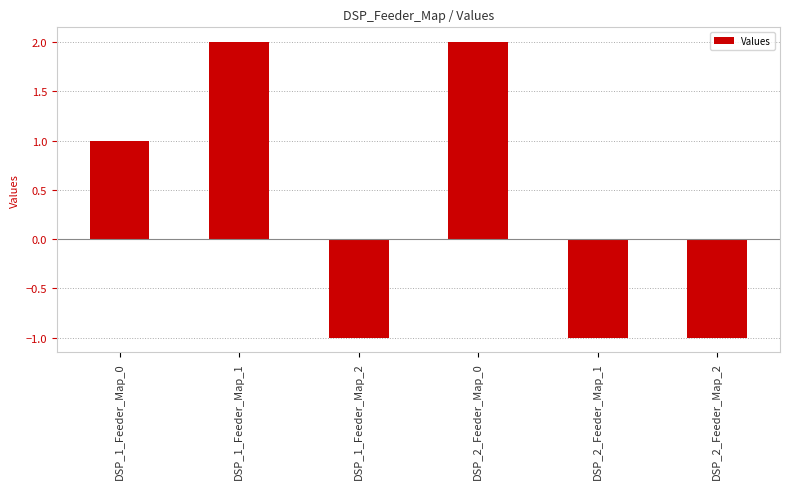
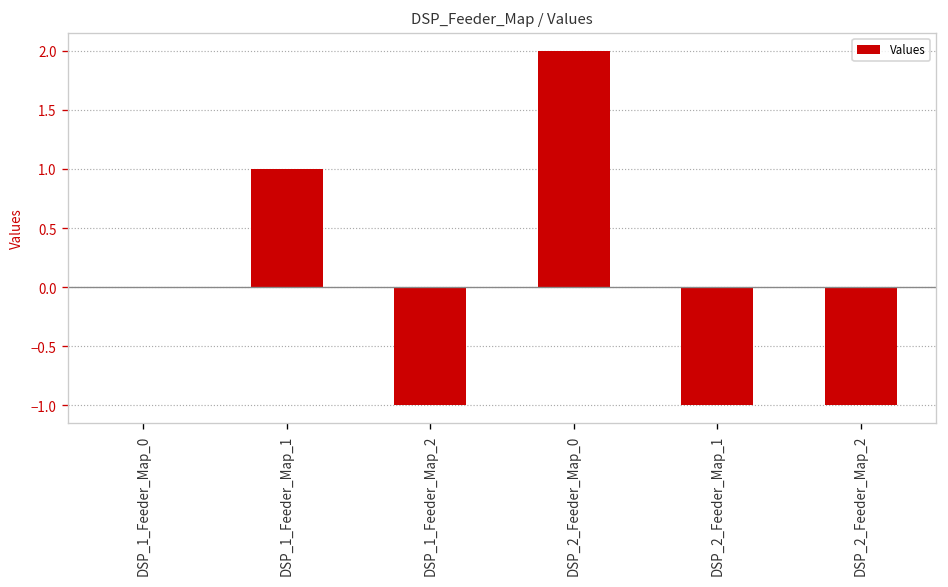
DSP_1_Feeder_Map_0: 1 -> 0
DSP_1_Feeder_Map_1: 2 -> 1
